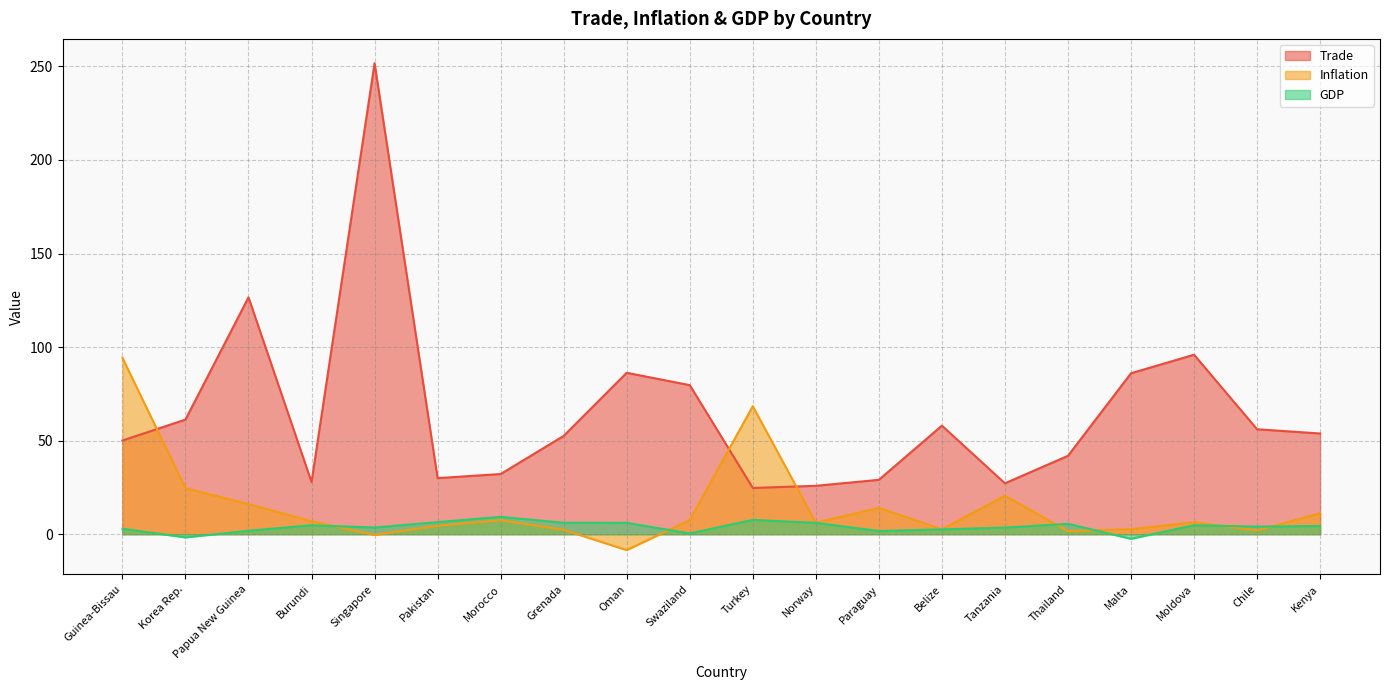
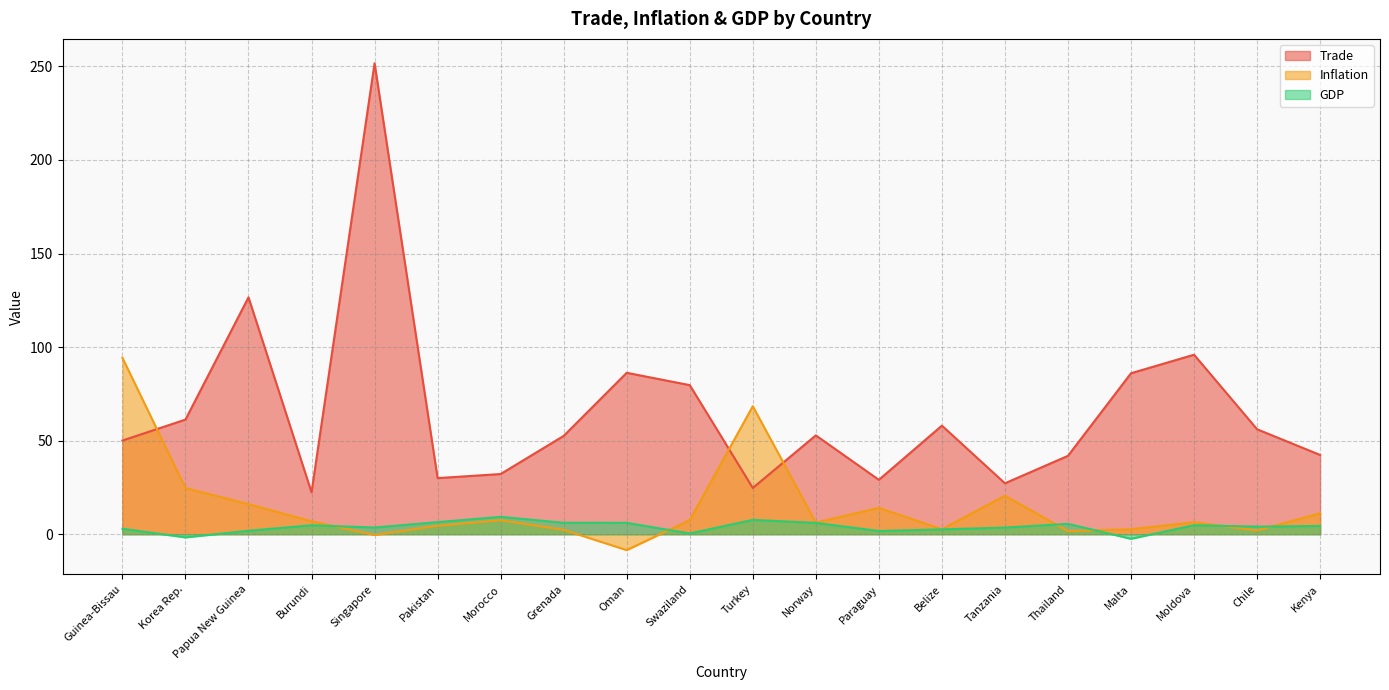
Trade, Burundi: 28 -> 22
Trade, Norway: 26 -> 53
Trade, Kenya: 54 -> 42
